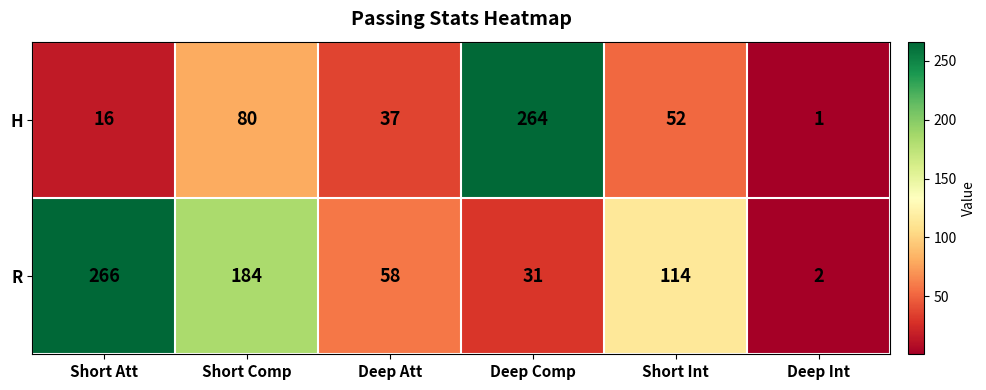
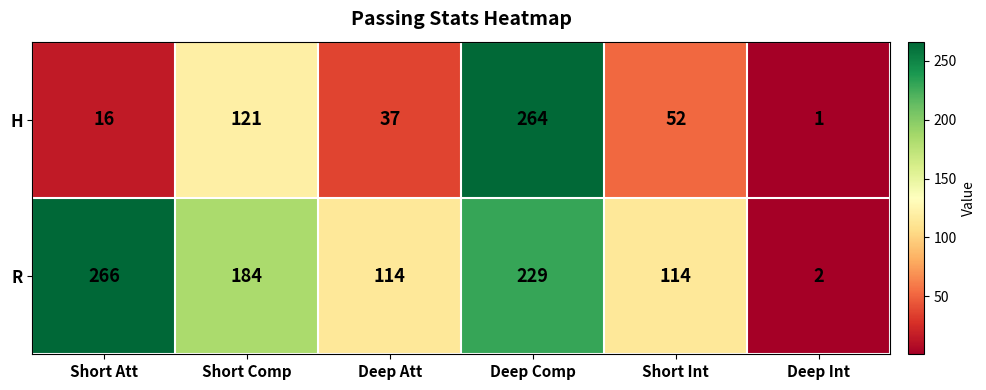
H, Short Comp: 80 -> 121
R, Deep Att: 58 -> 114
R, Deep Comp: 31 -> 229
